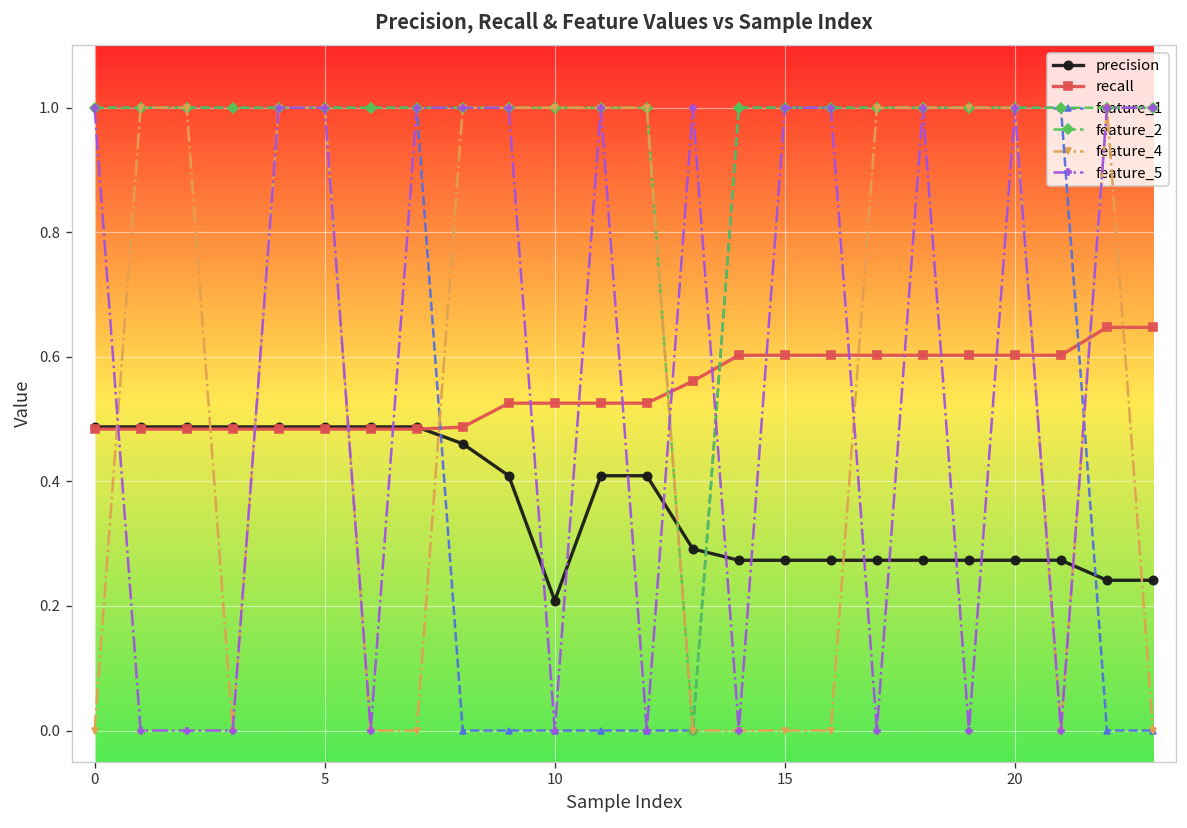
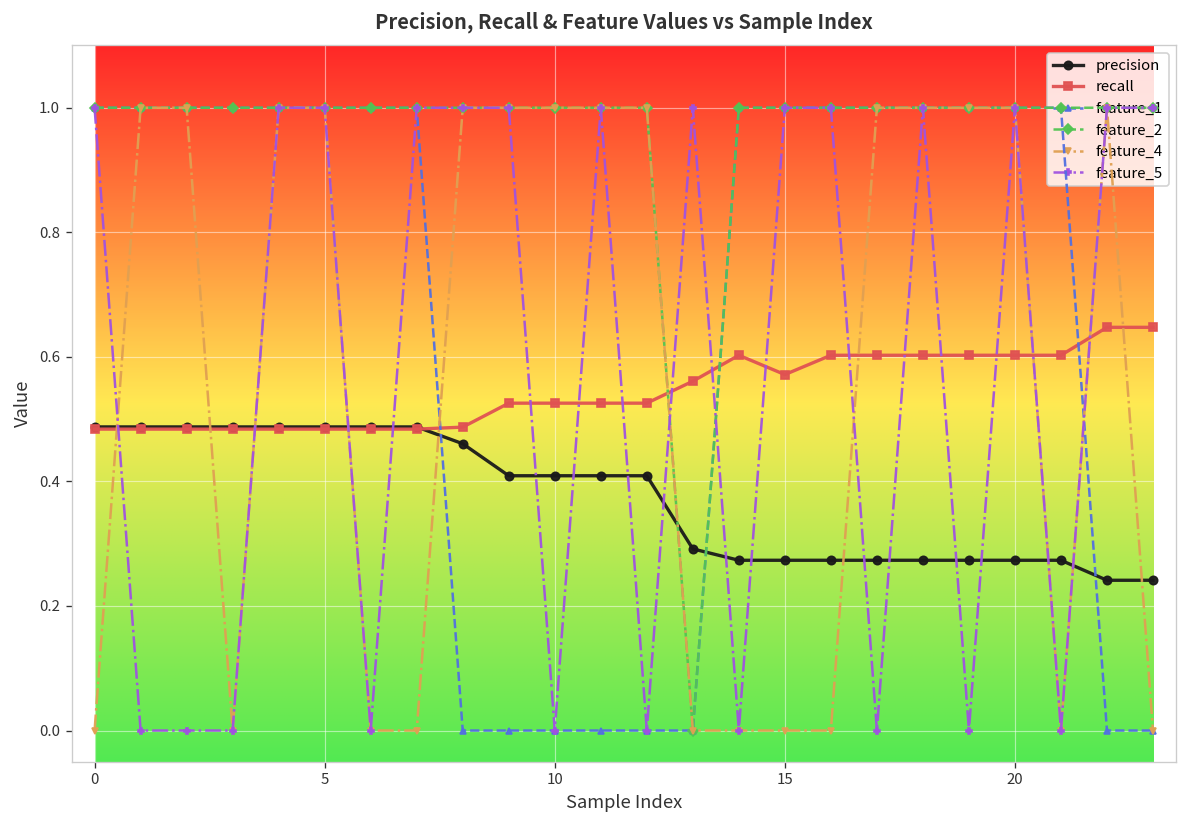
precision, 10: 0.21 -> 0.41
recall, 15: 0.60 -> 0.57
